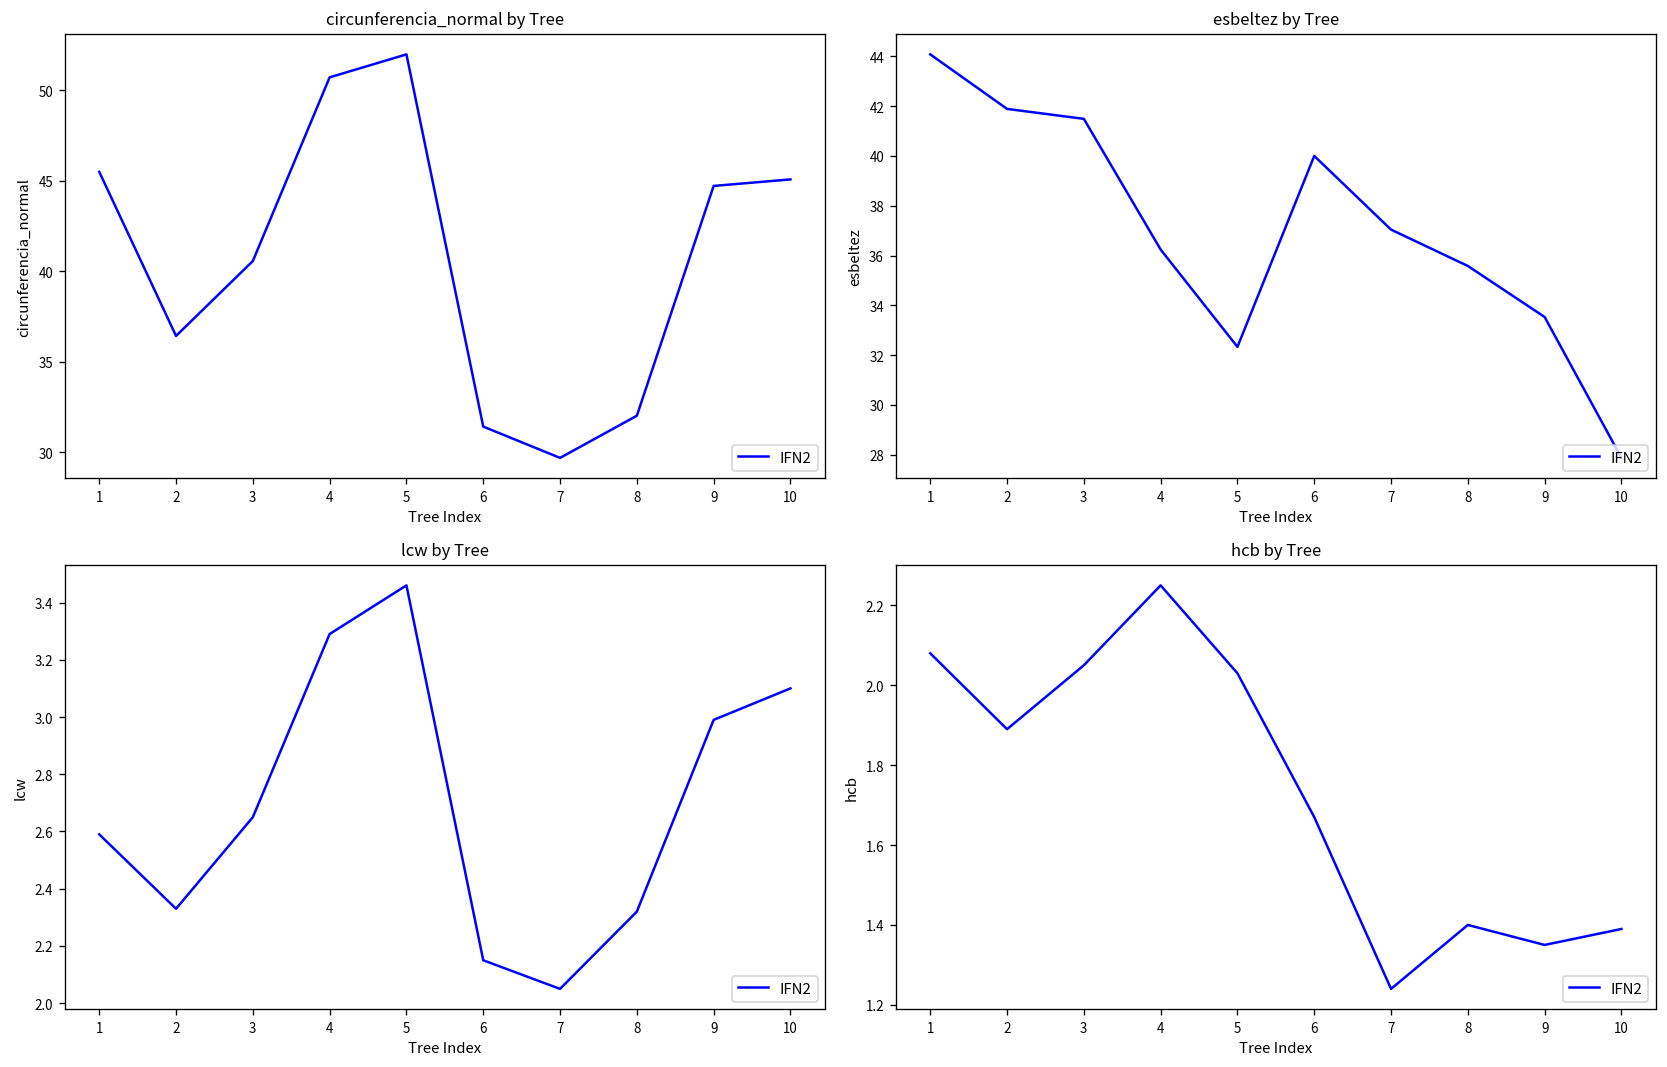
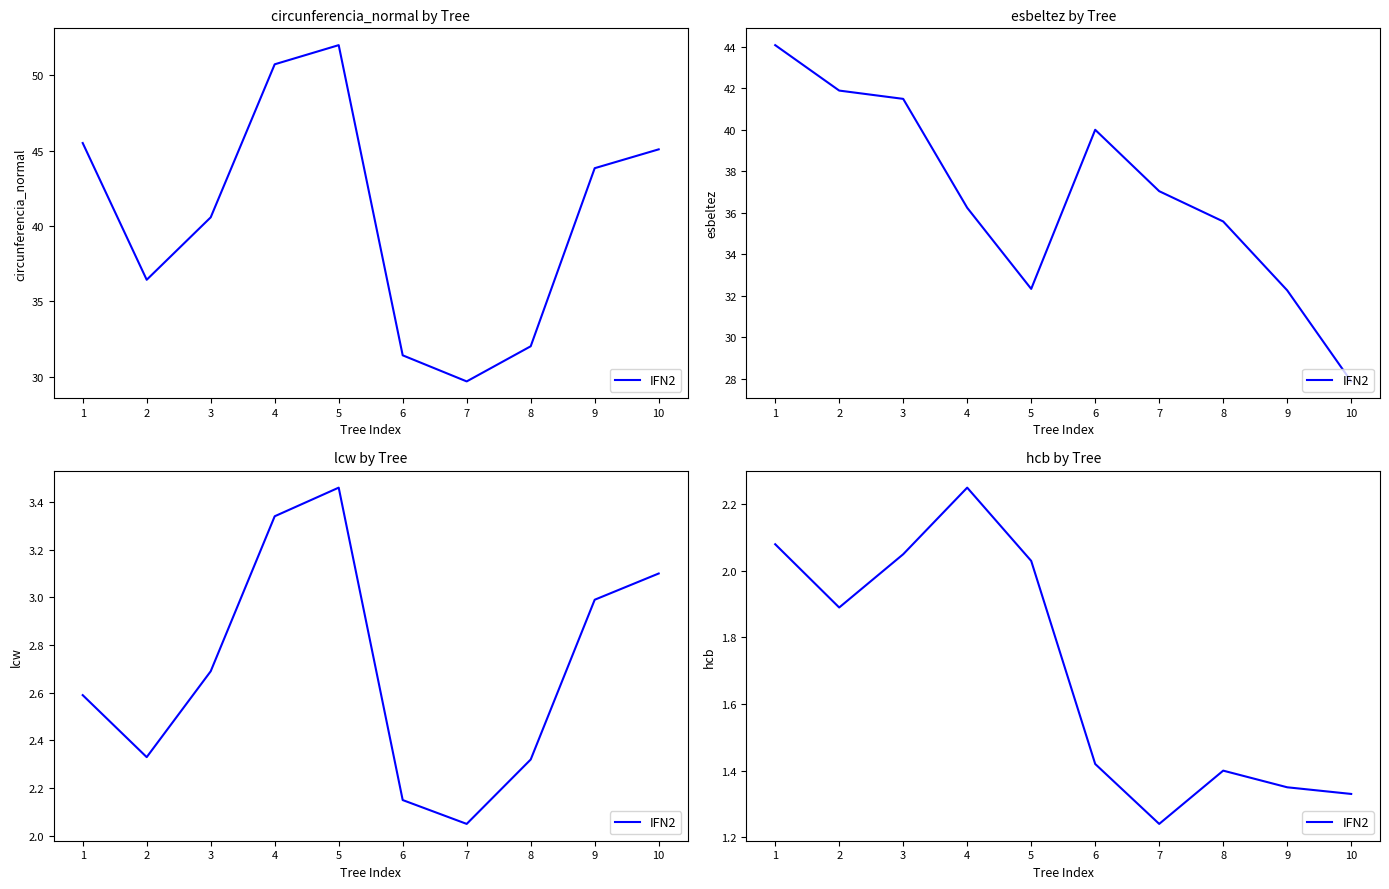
circunferencia_normal by Tree, 9: 44.7 -> 43.8
esbeltez by Tree, 9: 33.5 -> 32.3
lcw by Tree, 3: 2.65 -> 2.69
lcw by Tree, 4: 3.29 -> 3.34
hcb by Tree, 6: 1.67 -> 1.42
hcb by Tree, 10: 1.39 -> 1.33
